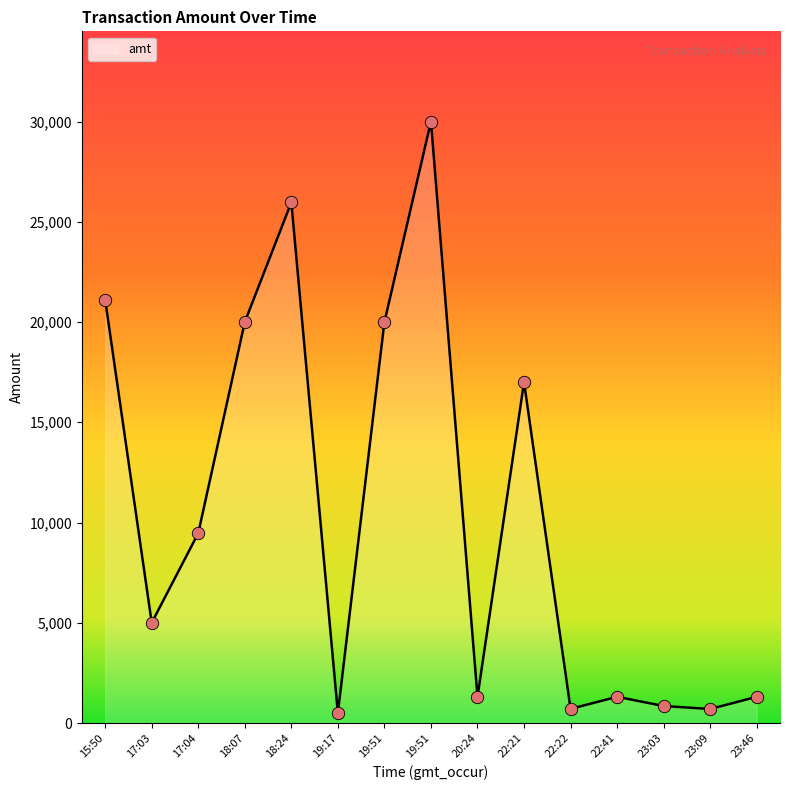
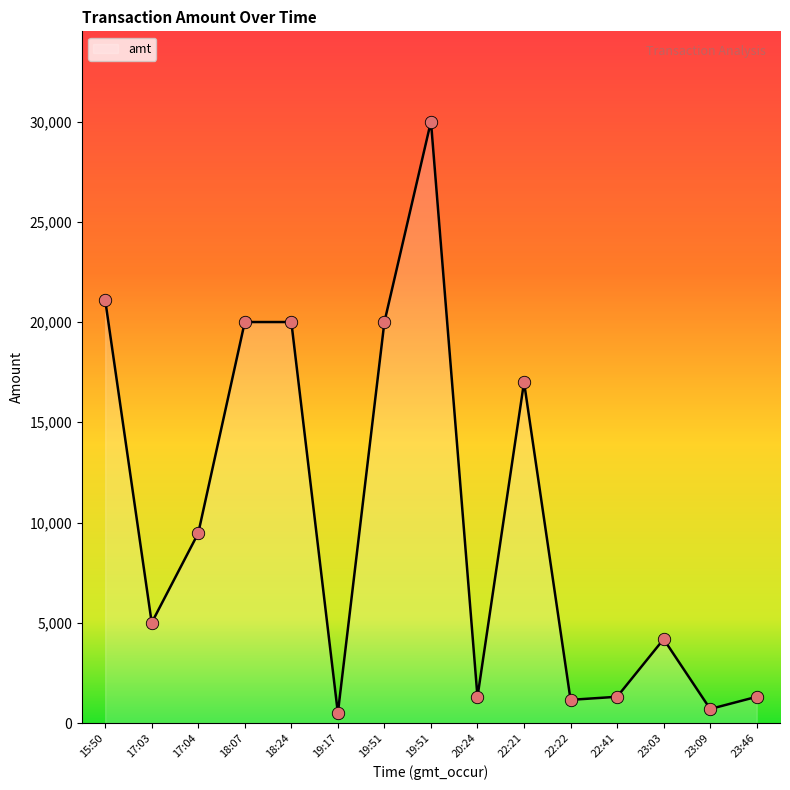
18:24: 26,000 -> 20,000
22:22: 700 -> 1,200
23:03: 800 -> 4,200
